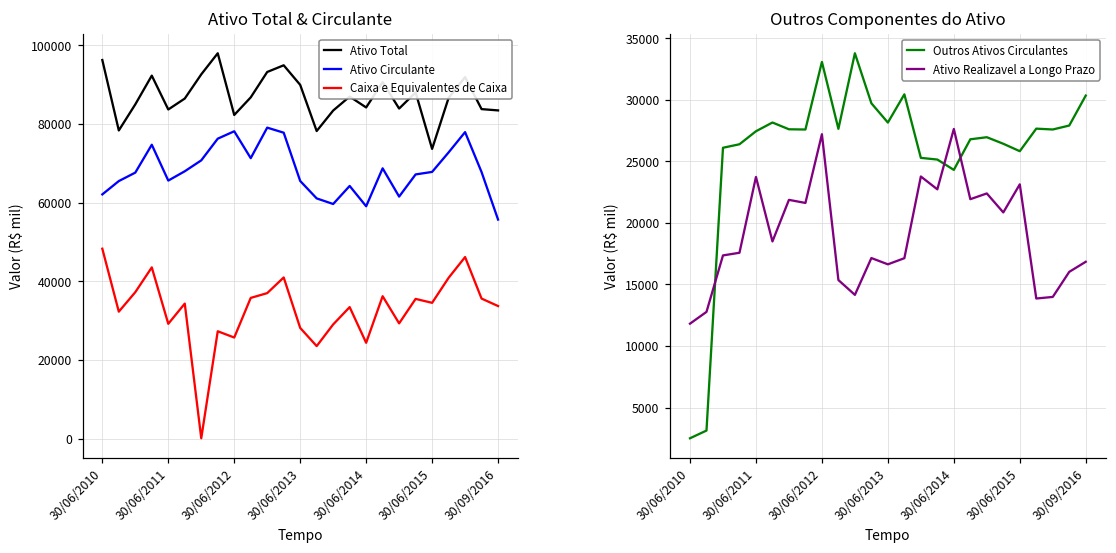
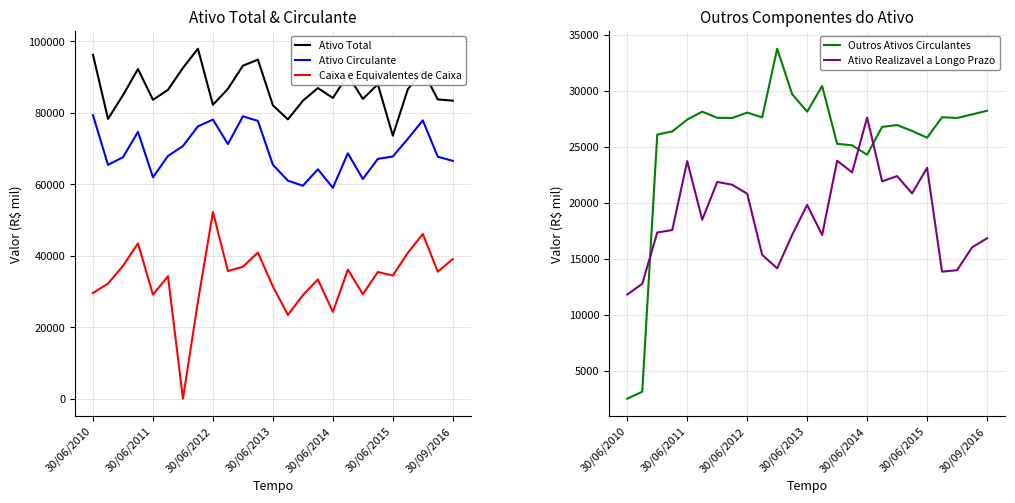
Ativo Total & Circulante, Ativo Circulante, 30/06/2010: 62000 -> 79000
Ativo Total & Circulante, Caixa e Equivalentes de Caixa, 30/06/2010: 48000 -> 30000
Ativo Total & Circulante, Ativo Circulante, 30/06/2011: 66000 -> 62000
Ativo Total & Circulante, Caixa e Equivalentes de Caixa, 30/06/2012: 26000 -> 52000
Ativo Total & Circulante, Ativo Total, 30/06/2013: 90000 -> 82000
Ativo Total & Circulante, Caixa e Equivalentes de Caixa, 30/06/2013: 28000 -> 31000
Ativo Total & Circulante, Ativo Circulante, 30/09/2016: 56000 -> 67000
Ativo Total & Circulante, Caixa e Equivalentes de Caixa, 30/09/2016: 34000 -> 39000
Outros Componentes do Ativo, Outros Ativos Circulantes, 30/06/2012: 33100 -> 28100
Outros Componentes do Ativo, Ativo Realizavel a Longo Prazo, 30/06/2012: 27200 -> 20800
Outros Componentes do Ativo, Ativo Realizavel a Longo Prazo, 30/06/2013: 16600 -> 19800
Outros Componentes do Ativo, Outros Ativos Circulantes, 30/09/2016: 30300 -> 28200
